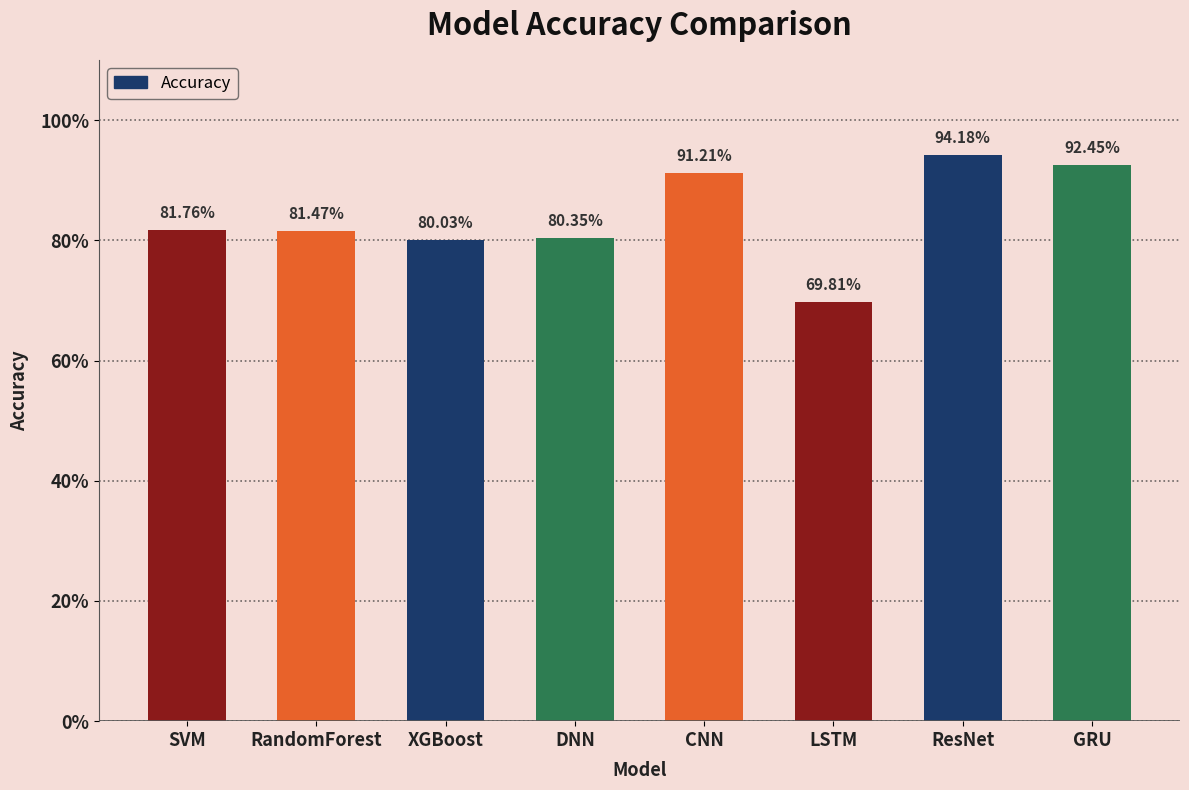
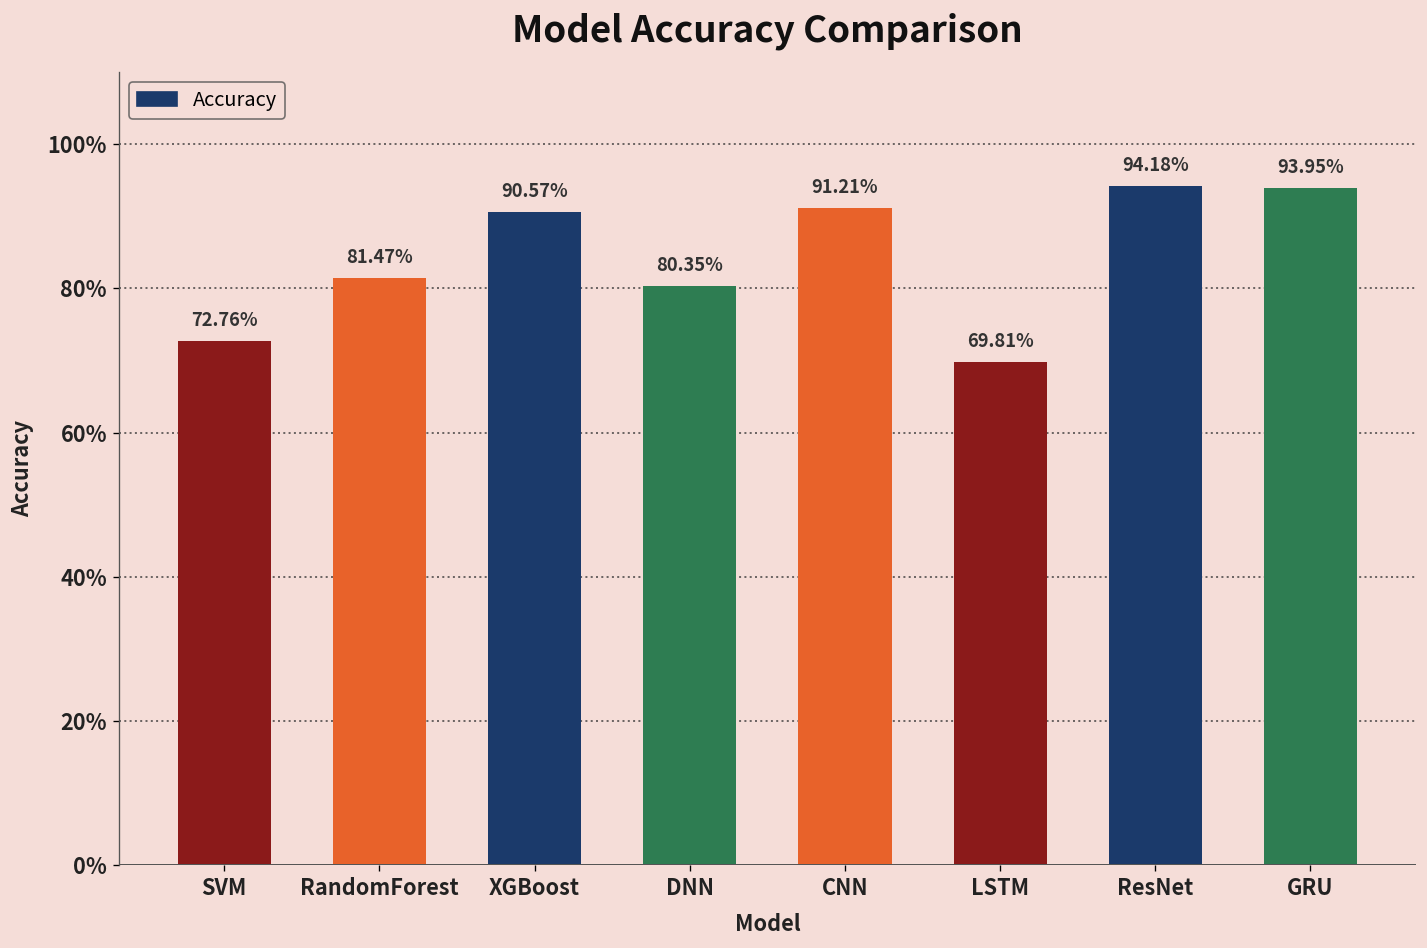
SVM: 81.76% -> 72.76%
XGBoost: 80.03% -> 90.57%
GRU: 92.45% -> 93.95%
